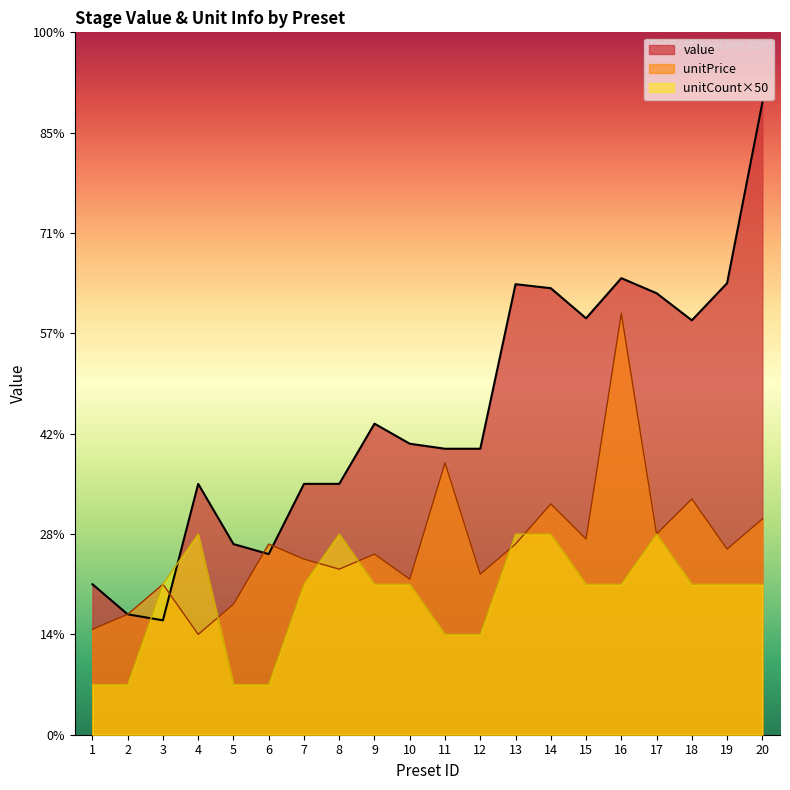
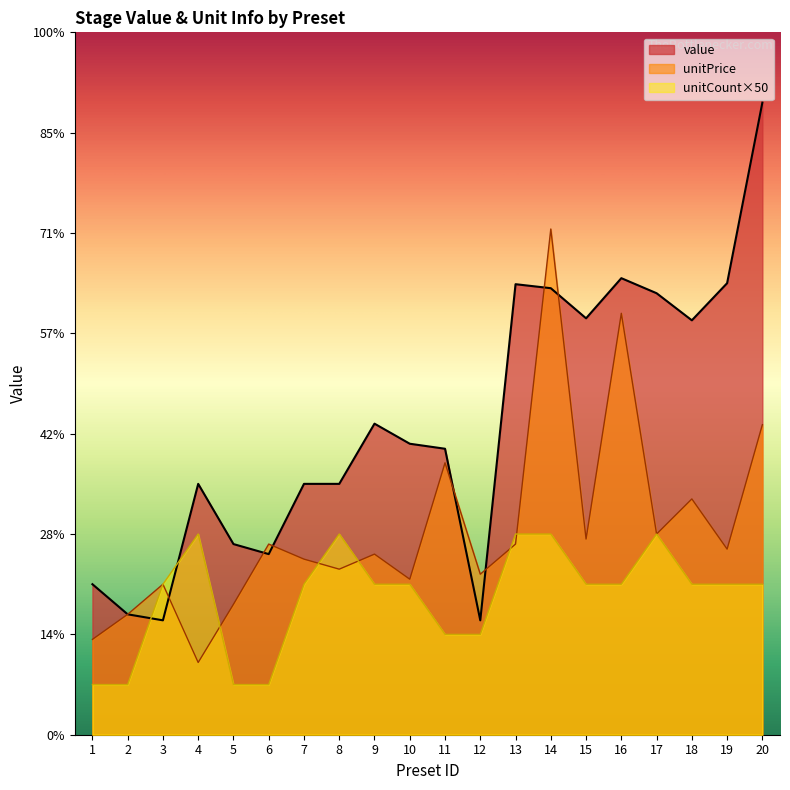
unitPrice, 1: 15% -> 14%
unitPrice, 4: 14% -> 10%
value, 12: 41% -> 16%
unitPrice, 14: 33% -> 72%
unitPrice, 20: 31% -> 44%
